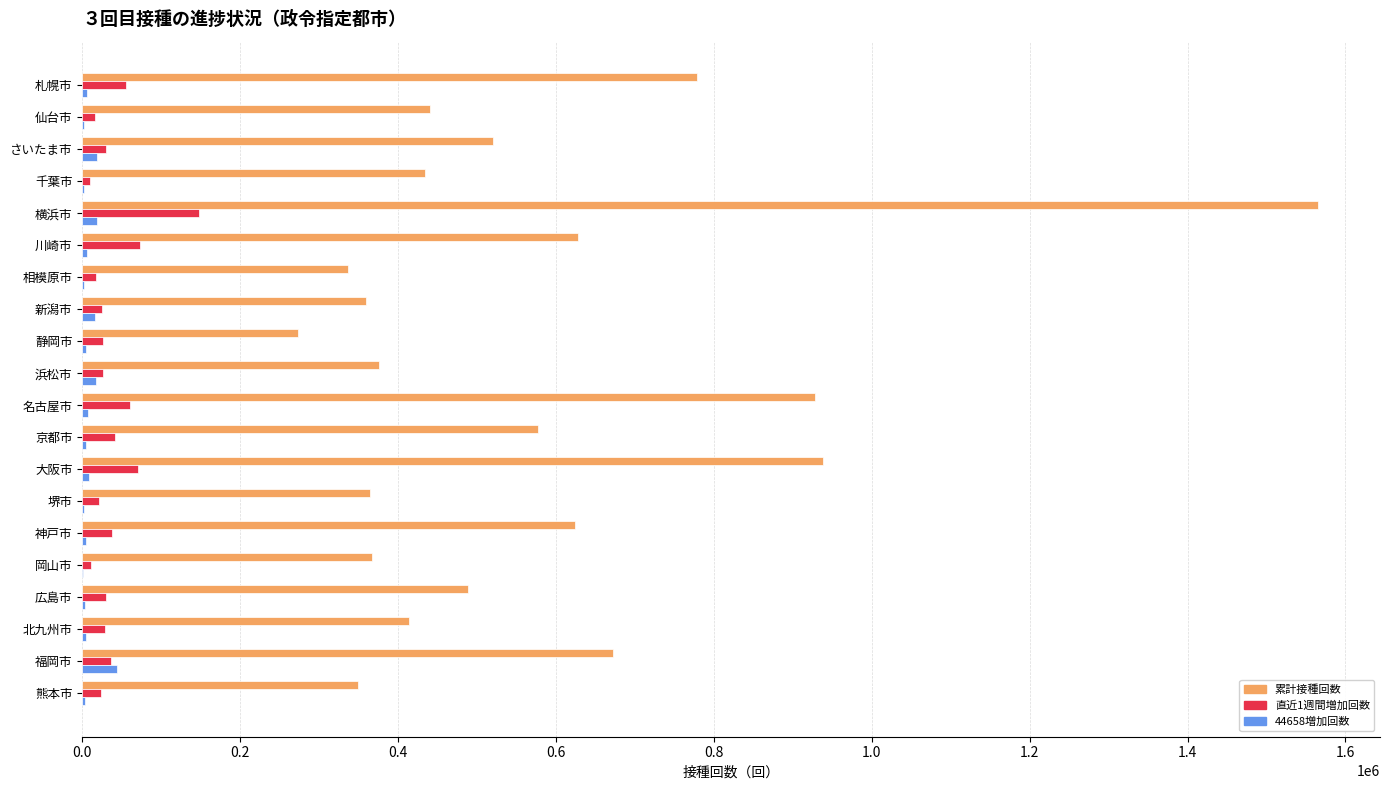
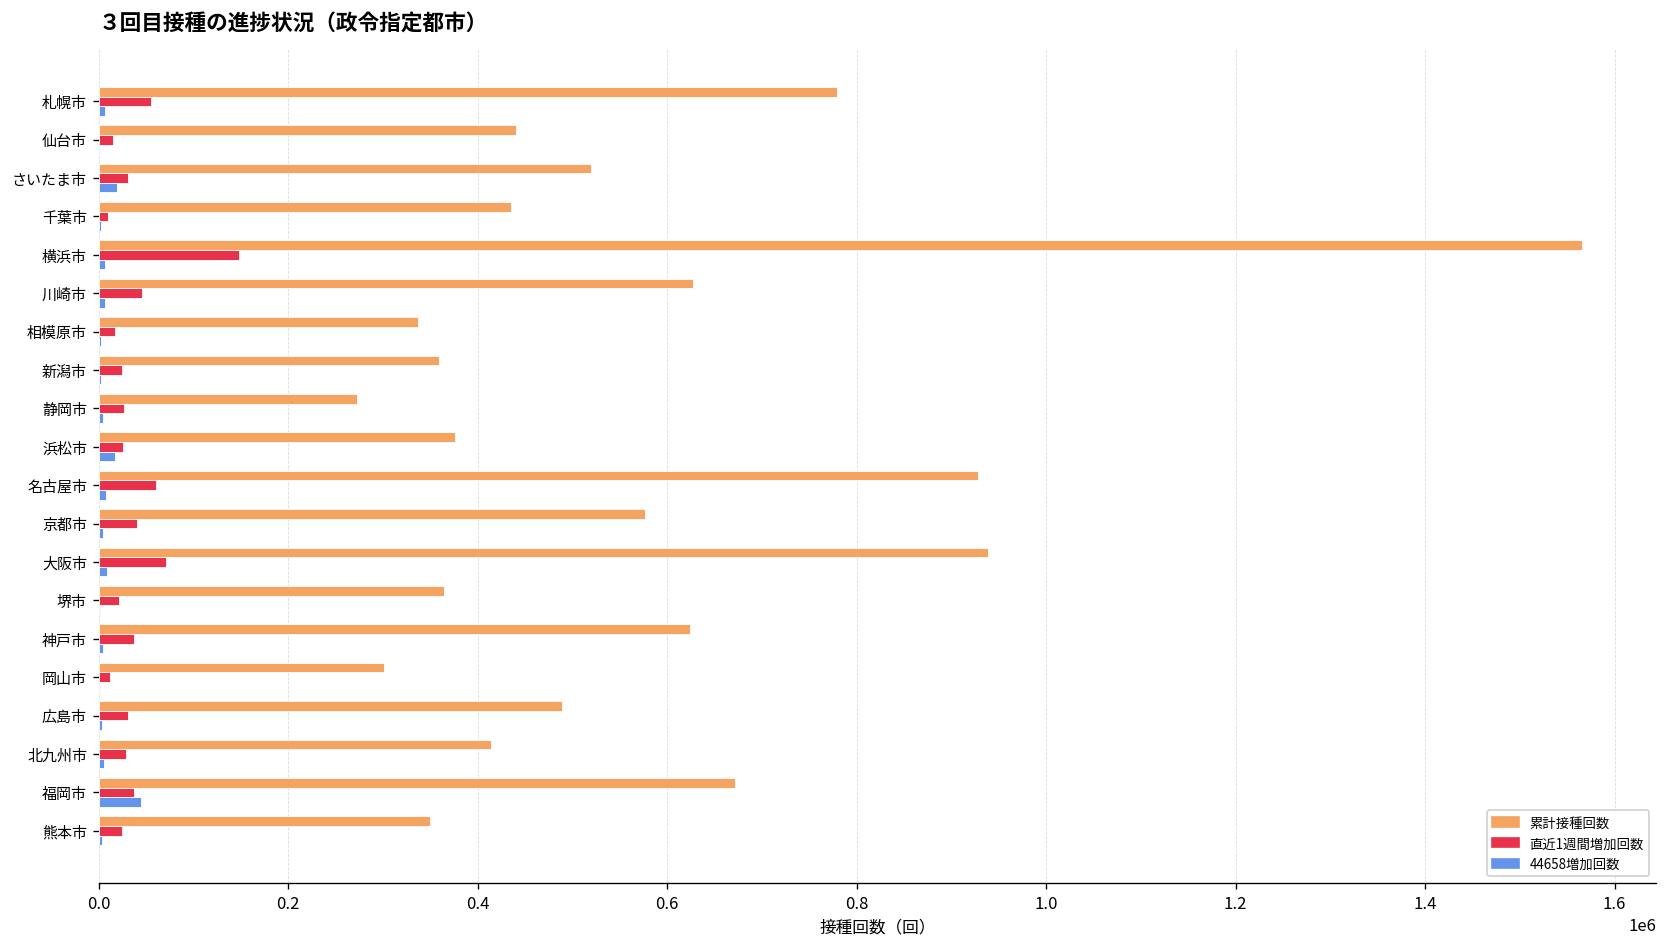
44658増加回数, 横浜市: 20000 -> 10000
直近1週間増加回数, 川崎市: 70000 -> 50000
44658増加回数, 新潟市: 20000 -> 0
累計接種回数, 岡山市: 370000 -> 300000
